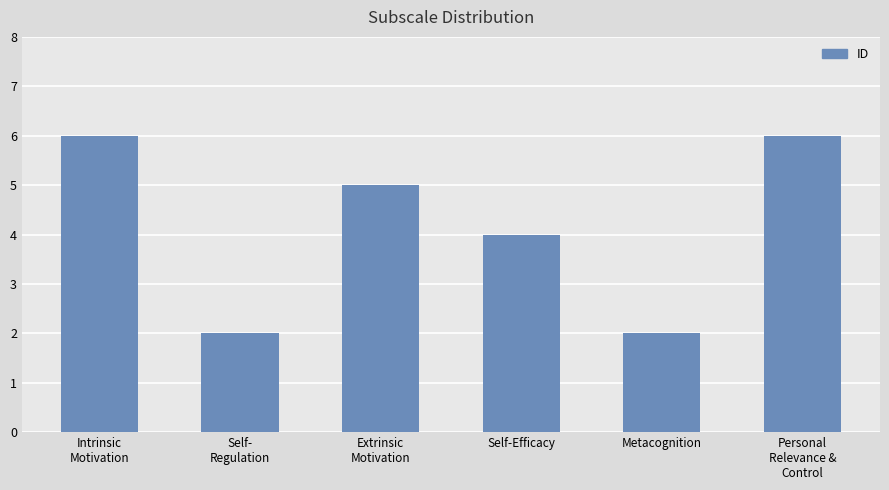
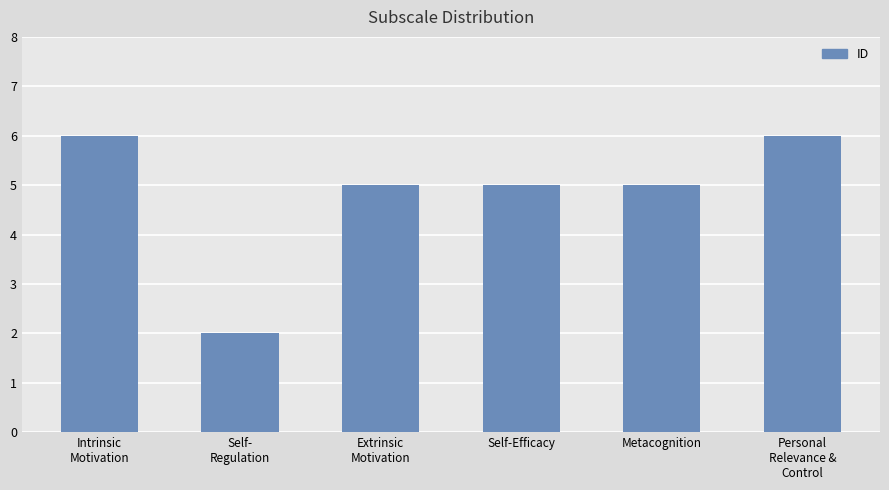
Self-Efficacy: 4 -> 5
Metacognition: 2 -> 5
